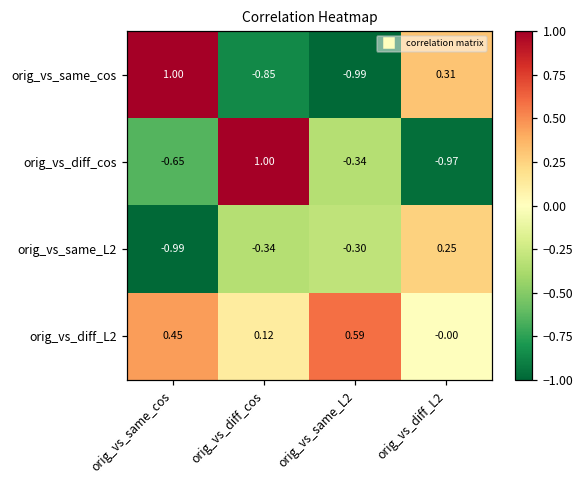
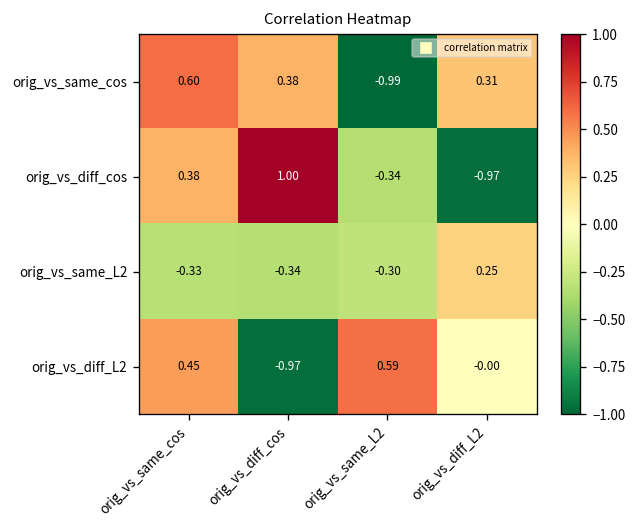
orig_vs_same_cos, orig_vs_same_cos: 1.00 -> 0.60
orig_vs_same_cos, orig_vs_diff_cos: -0.85 -> 0.38
orig_vs_diff_cos, orig_vs_same_cos: -0.65 -> 0.38
orig_vs_same_L2, orig_vs_same_cos: -0.99 -> -0.33
orig_vs_diff_L2, orig_vs_diff_cos: 0.12 -> -0.97
